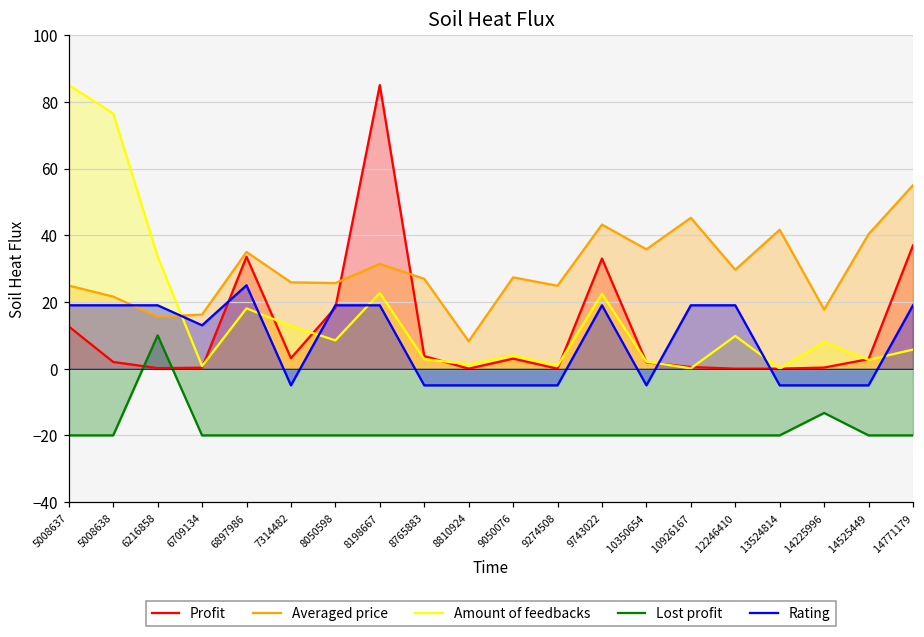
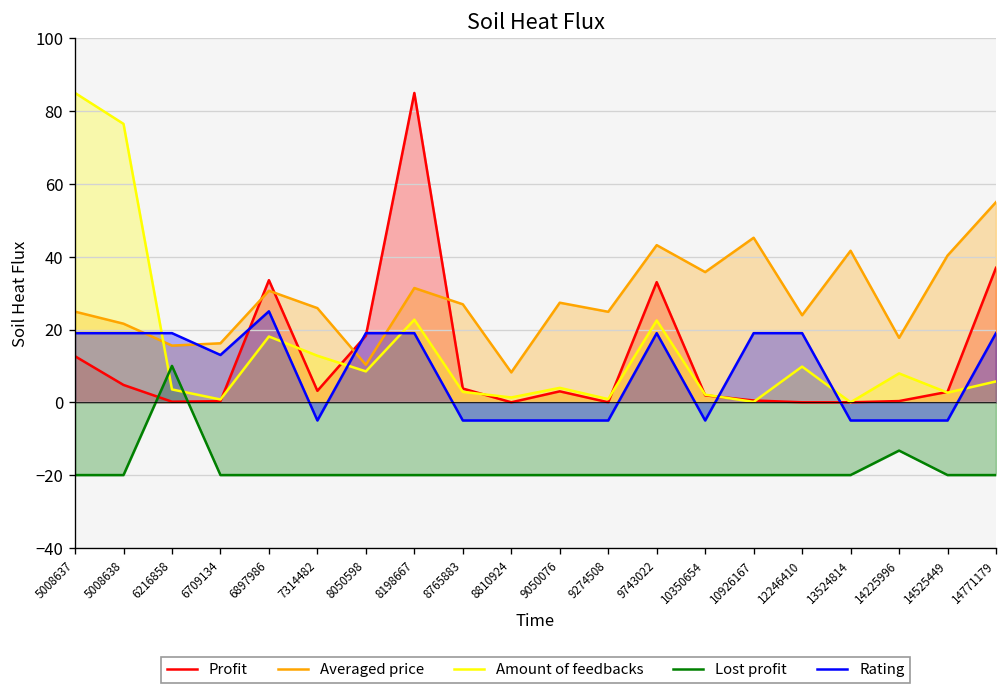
Profit, 5008638: 2 -> 5
Amount of feedbacks, 6216858: 34 -> 4
Averaged price, 6897986: 35 -> 31
Averaged price, 8050598: 26 -> 10
Averaged price, 12246410: 30 -> 24
